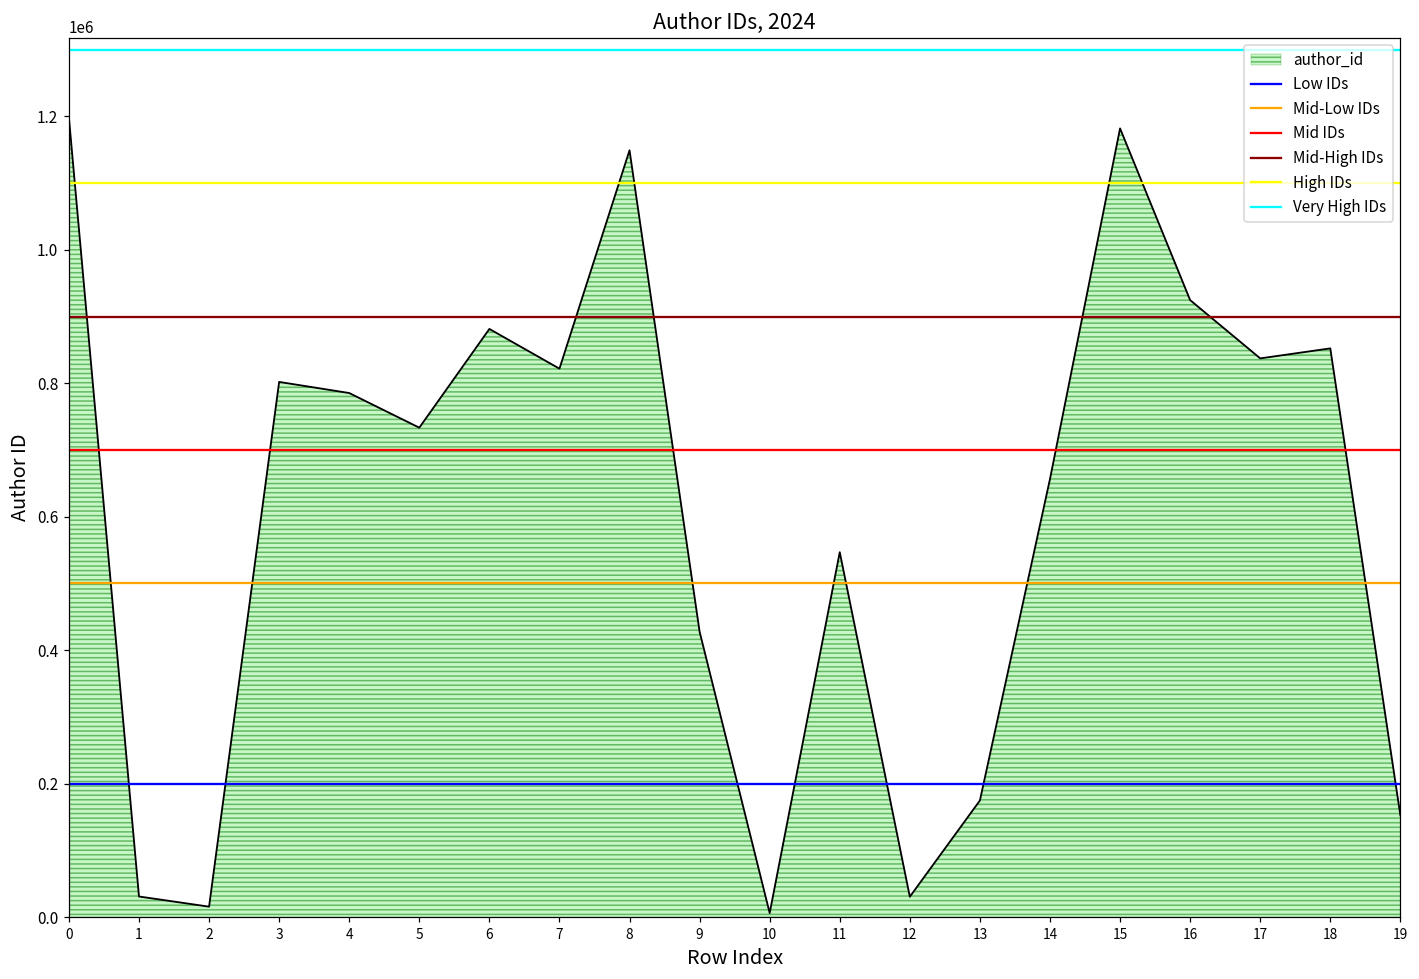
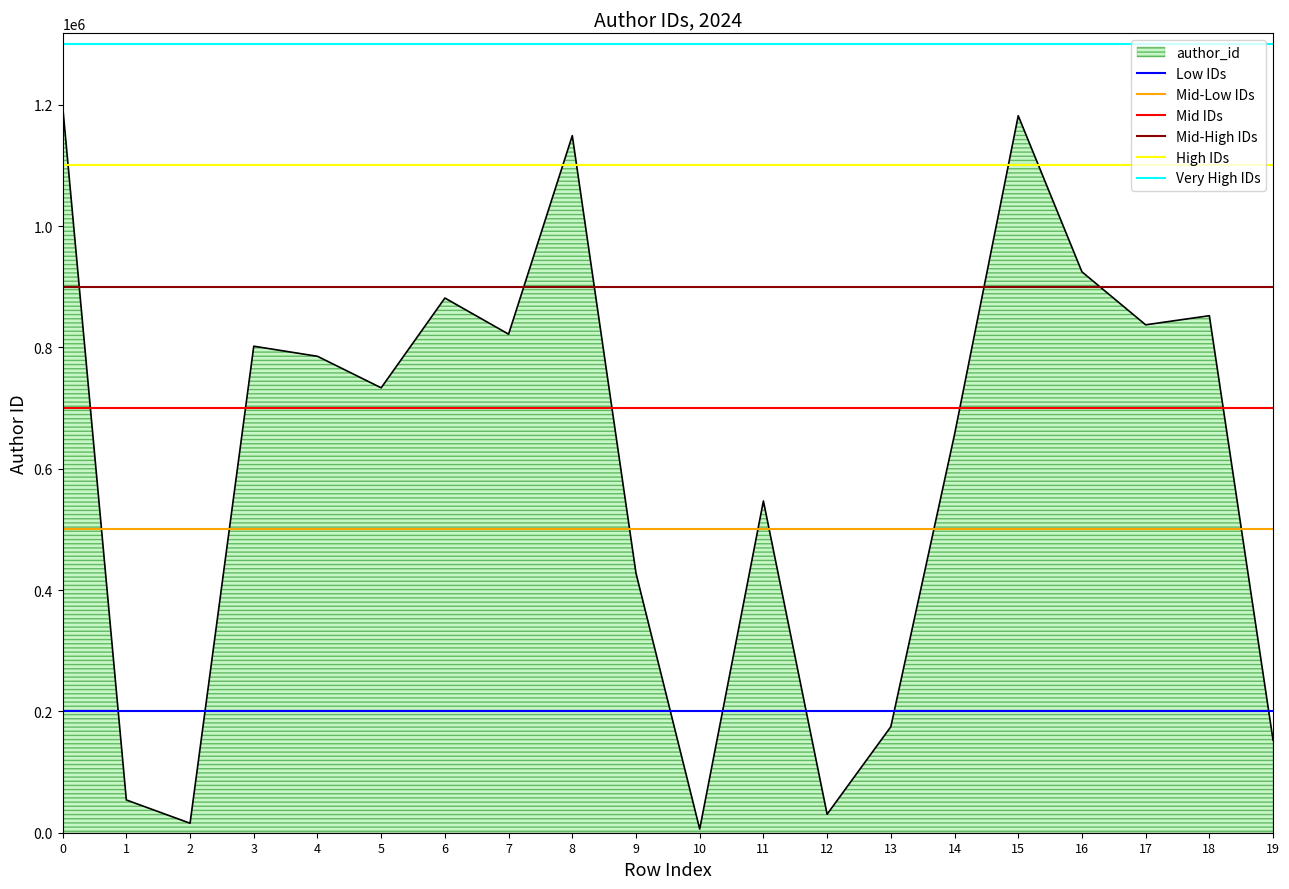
1: 30000 -> 50000
